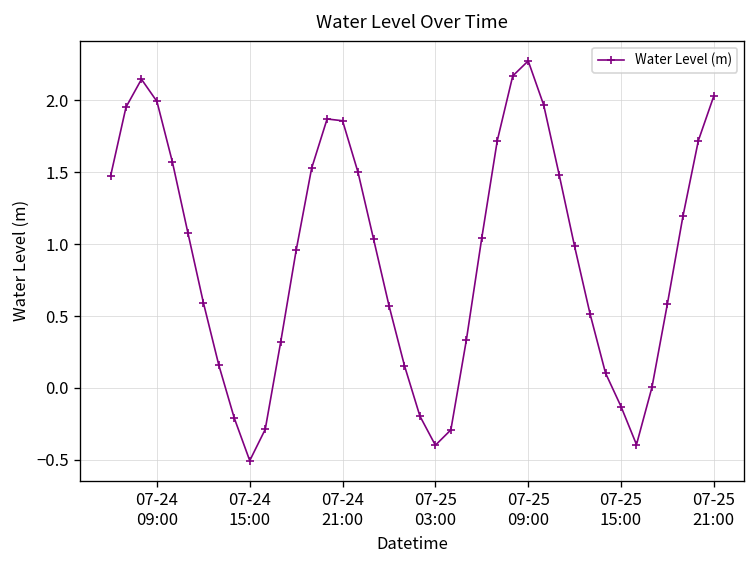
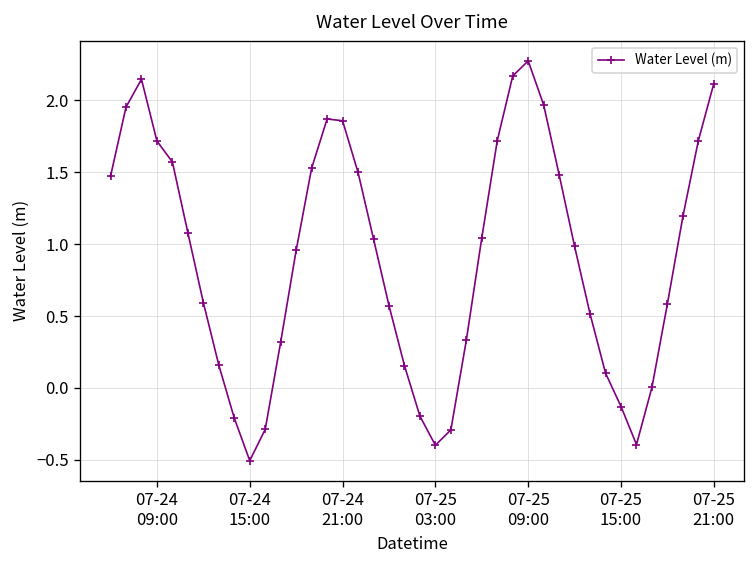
07-24 09:00: 1.99 -> 1.72
07-25 21:00: 2.03 -> 2.12
